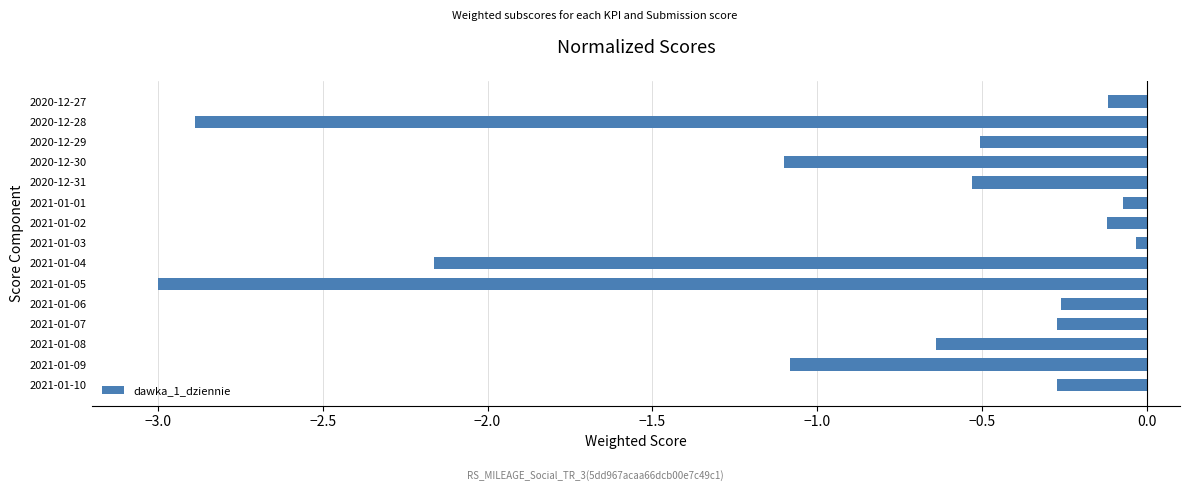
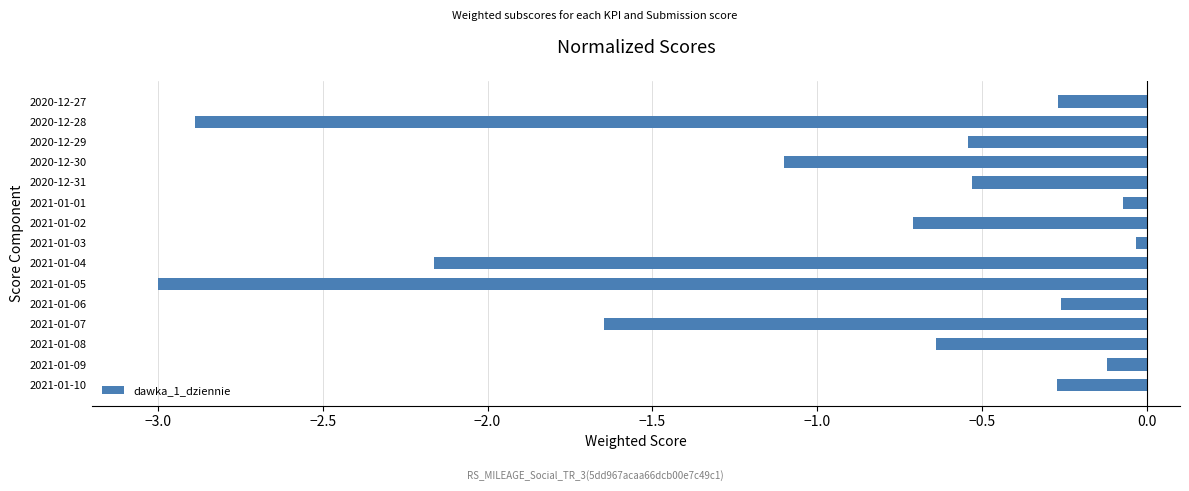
2020-12-27: -0.12 -> -0.27
2020-12-29: -0.51 -> -0.54
2021-01-02: -0.12 -> -0.71
2021-01-07: -0.27 -> -1.65
2021-01-09: -1.08 -> -0.12
